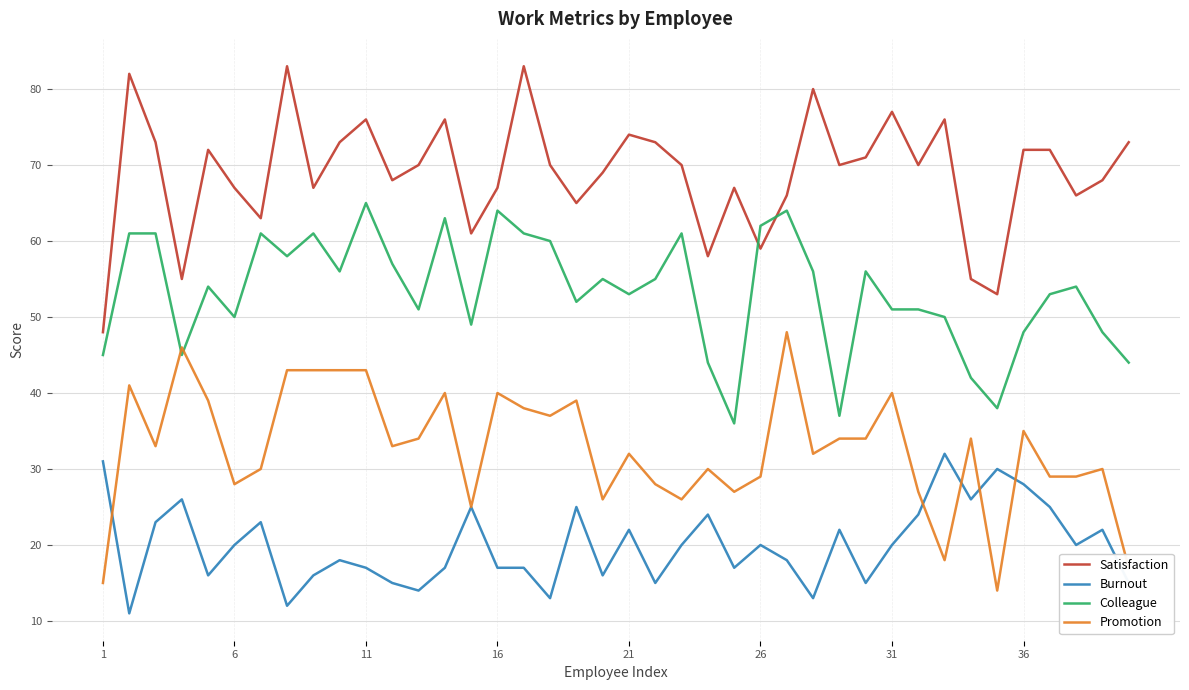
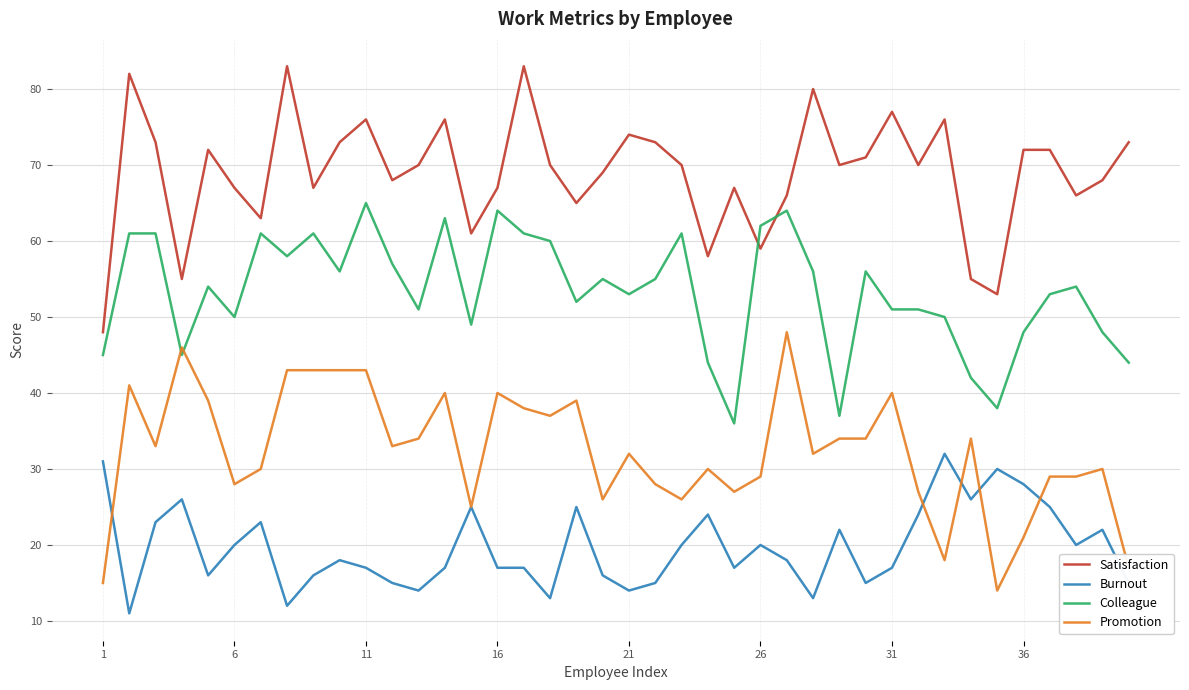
Burnout, 21: 22 -> 14
Burnout, 31: 20 -> 17
Promotion, 36: 35 -> 21
